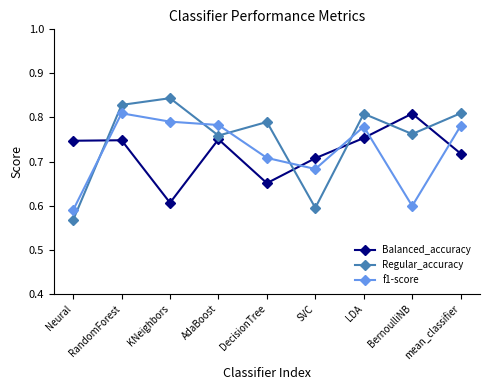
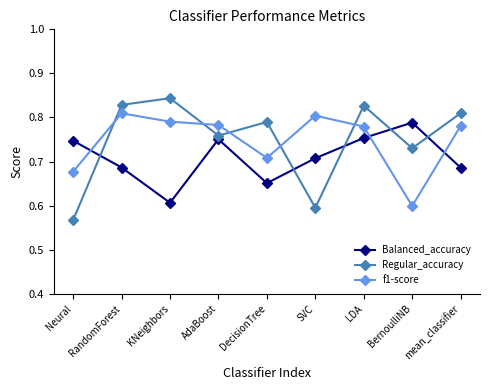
f1-score, Neural: 0.59 -> 0.68
Balanced_accuracy, RandomForest: 0.75 -> 0.69
f1-score, SVC: 0.68 -> 0.80
Regular_accuracy, LDA: 0.81 -> 0.83
Balanced_accuracy, BernoulliNB: 0.81 -> 0.79
Regular_accuracy, BernoulliNB: 0.76 -> 0.73
Balanced_accuracy, mean_classifier: 0.72 -> 0.69
